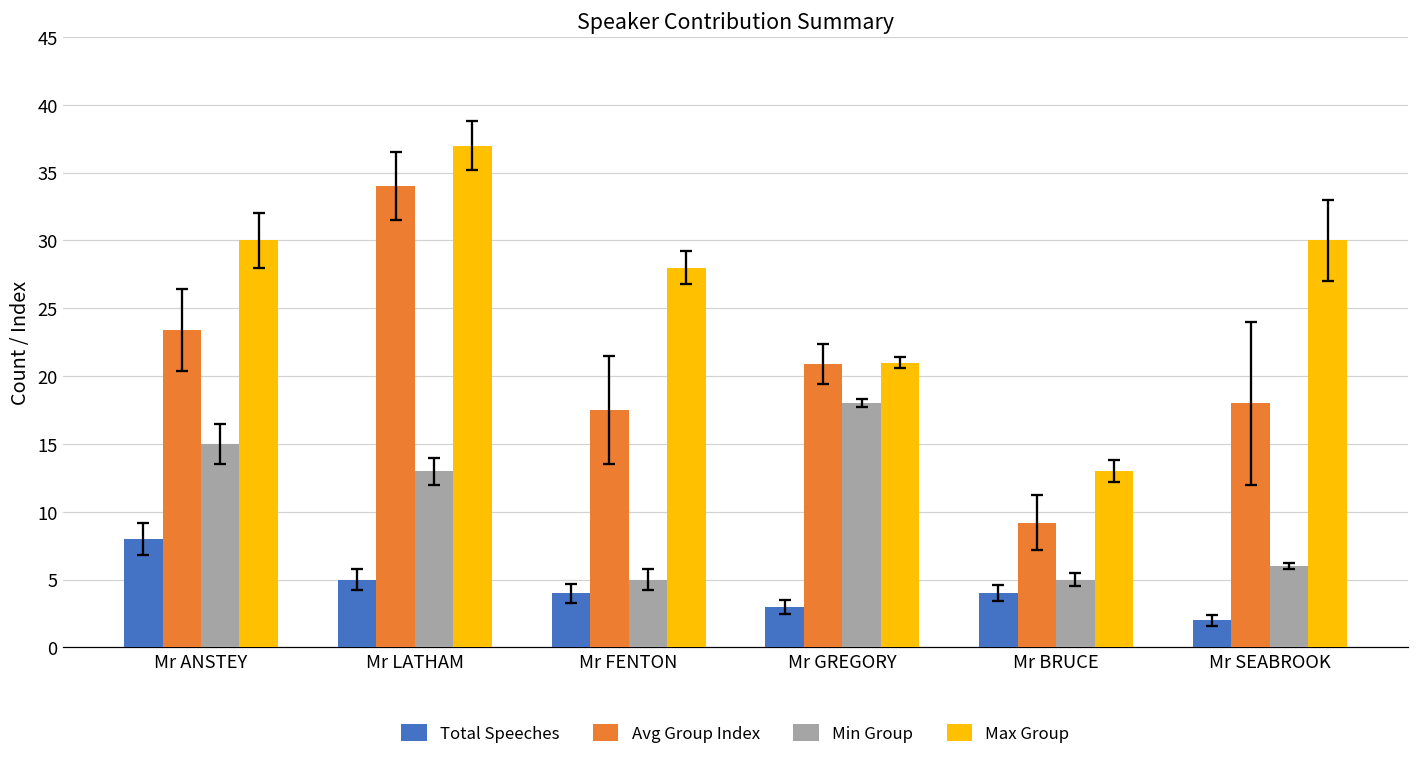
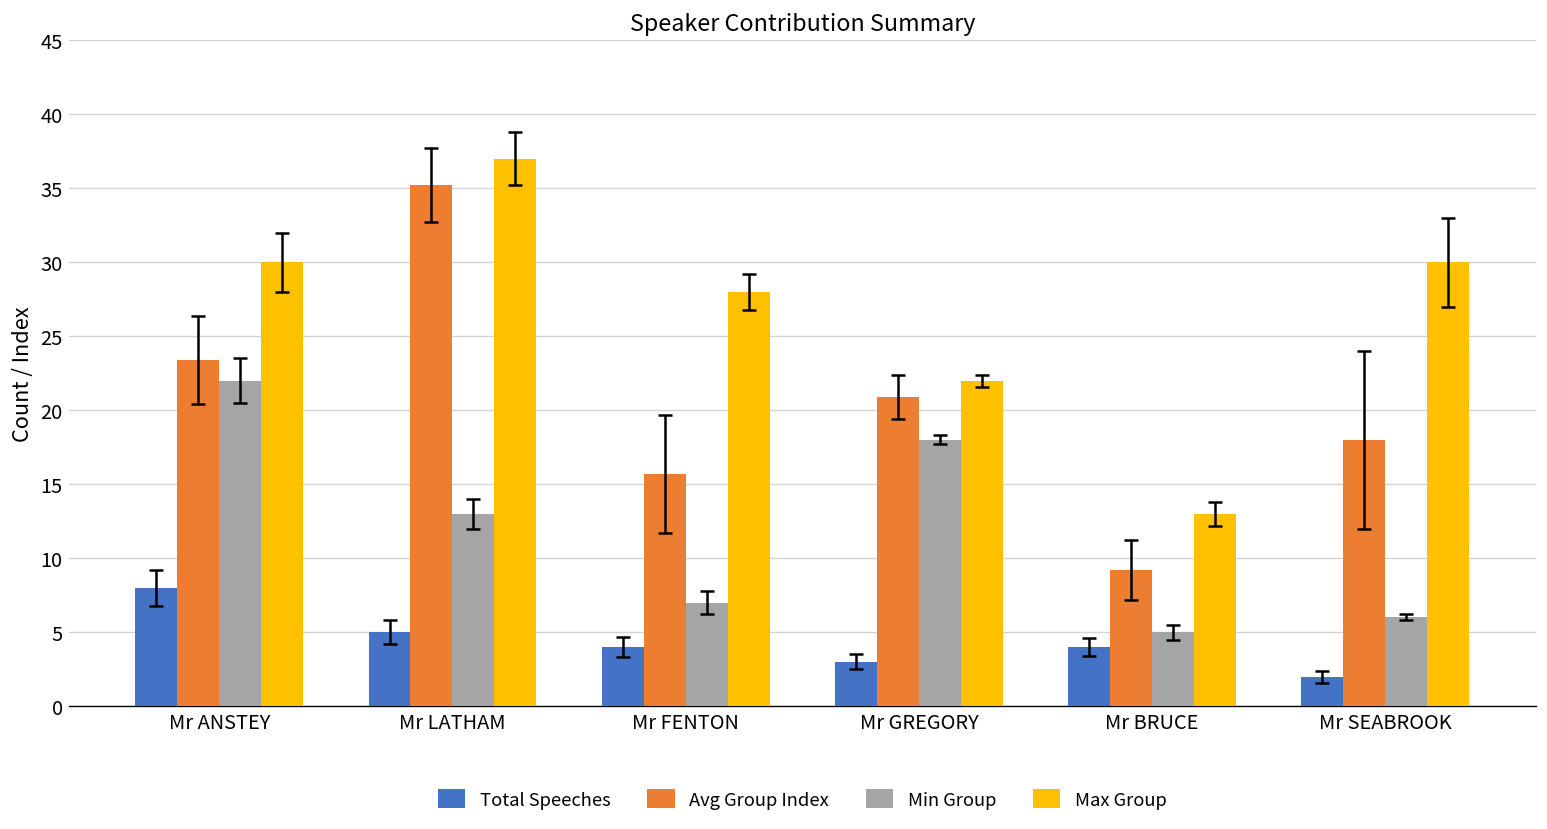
Min Group, Mr ANSTEY: 15 -> 22
Avg Group Index, Mr LATHAM: 34.0 -> 35.2
Avg Group Index, Mr FENTON: 17.5 -> 15.7
Min Group, Mr FENTON: 5 -> 7
Max Group, Mr GREGORY: 21 -> 22
